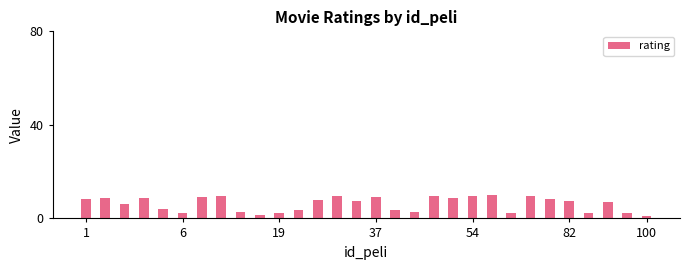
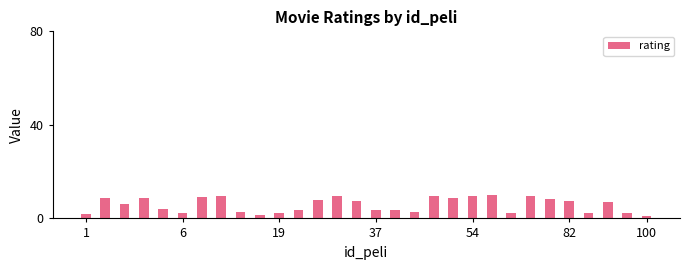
1: 8 -> 2
37: 9 -> 4
